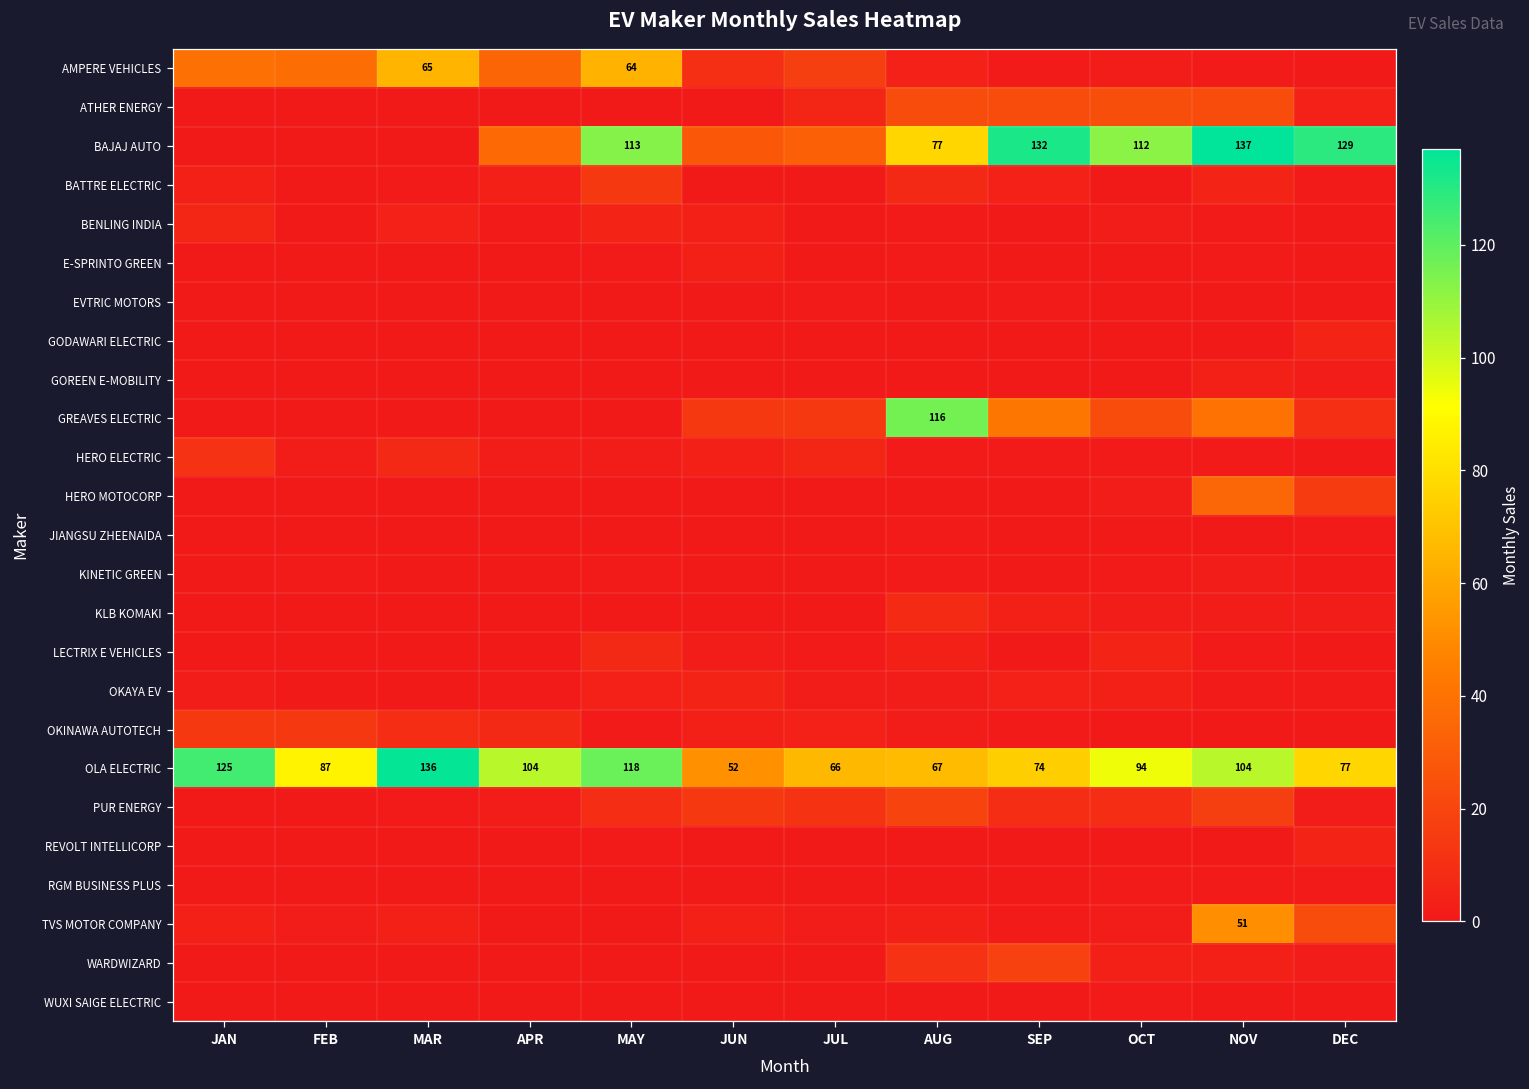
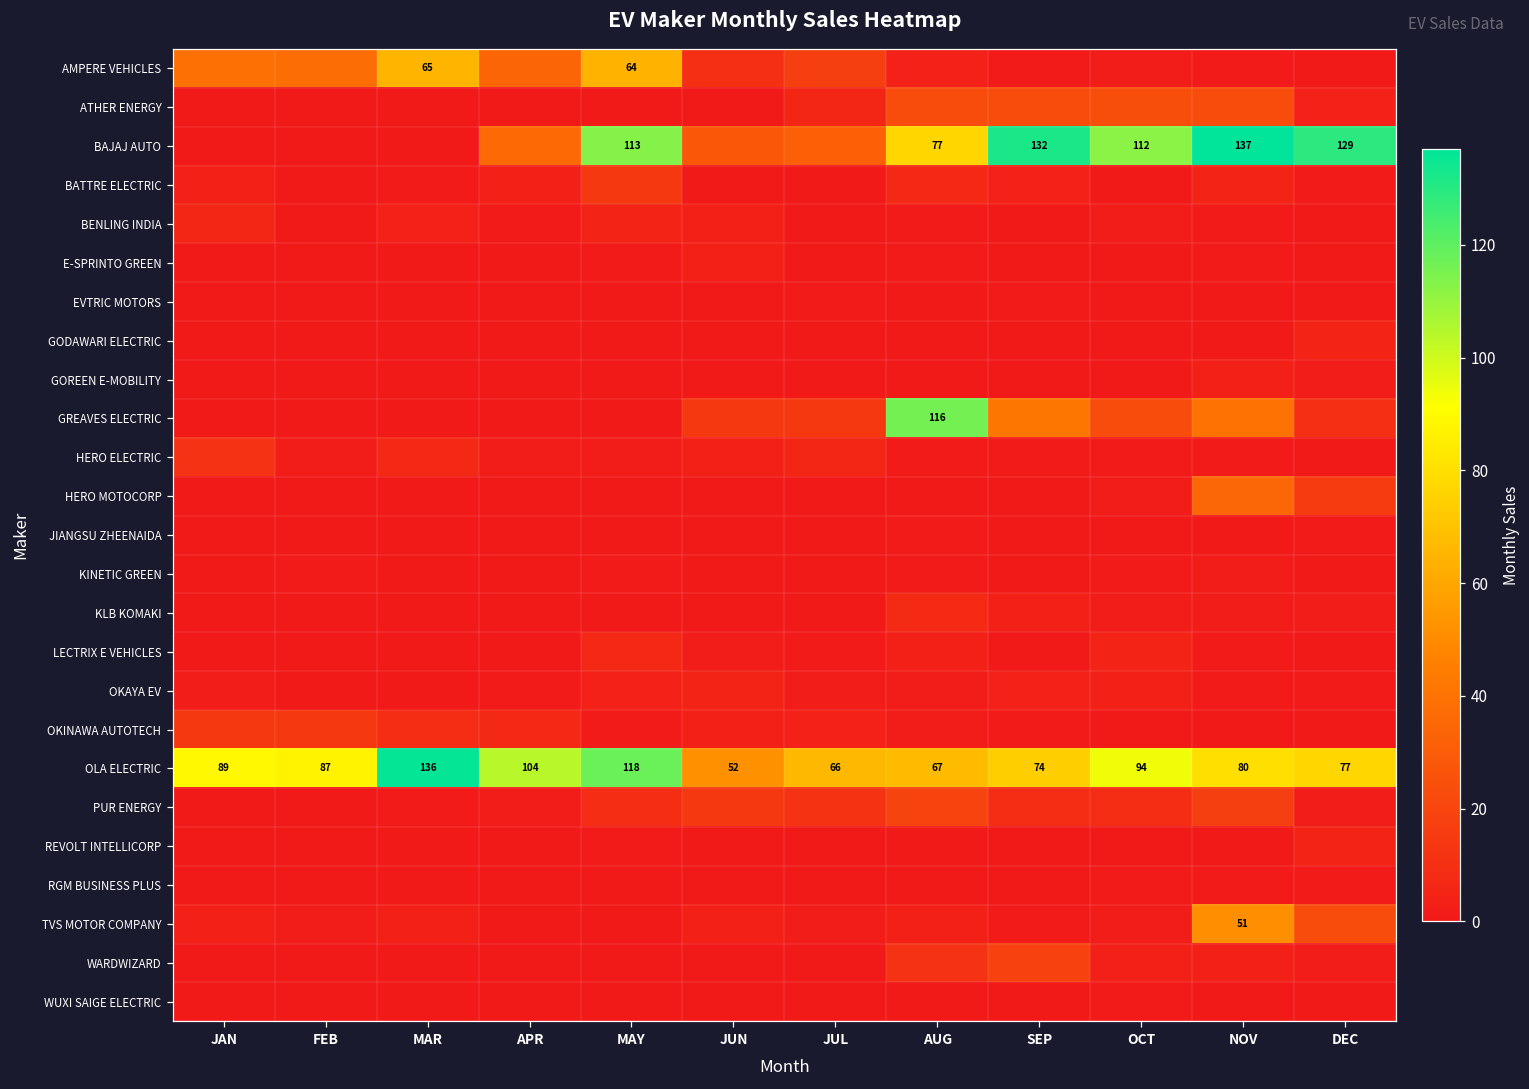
OLA ELECTRIC, JAN: 125 -> 89
OLA ELECTRIC, NOV: 104 -> 80
